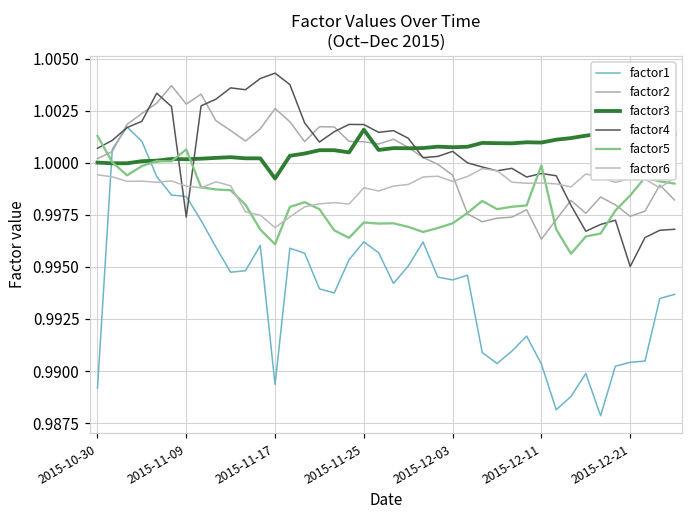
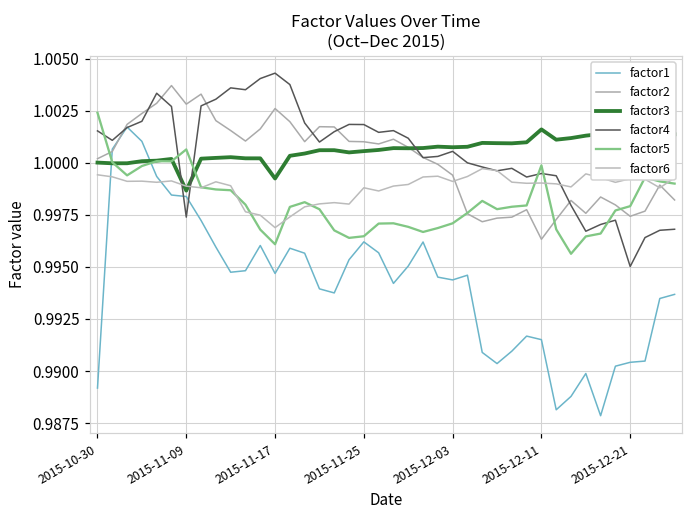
factor4, 2015-10-30: 1.0007 -> 1.0015
factor5, 2015-10-30: 1.0013 -> 1.0024
factor3, 2015-11-09: 1.0002 -> 0.9987
factor1, 2015-11-17: 0.9894 -> 0.9947
factor3, 2015-11-25: 1.0016 -> 1.0006
factor5, 2015-11-25: 0.9971 -> 0.9965
factor1, 2015-12-11: 0.9903 -> 0.9915
factor3, 2015-12-11: 1.0010 -> 1.0016
factor5, 2015-12-21: 0.9984 -> 0.9979
